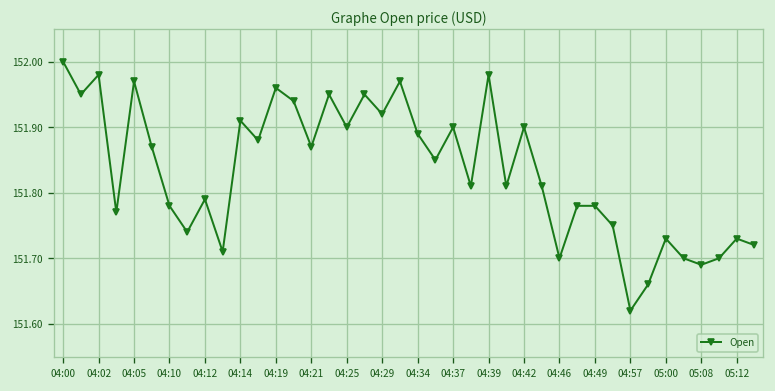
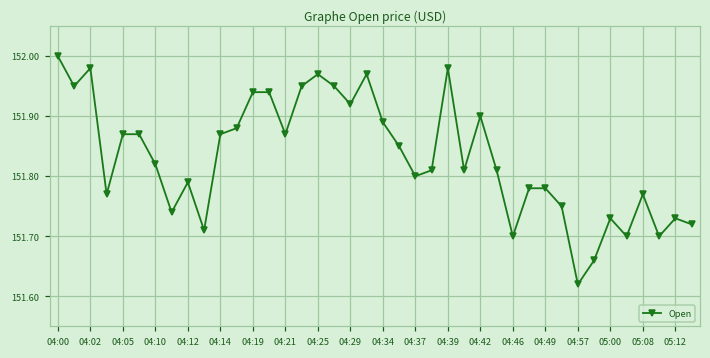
04:05: 151.97 -> 151.87
04:10: 151.78 -> 151.82
04:14: 151.91 -> 151.87
04:19: 151.96 -> 151.94
04:25: 151.90 -> 151.97
04:37: 151.9 -> 151.8
05:08: 151.69 -> 151.77
